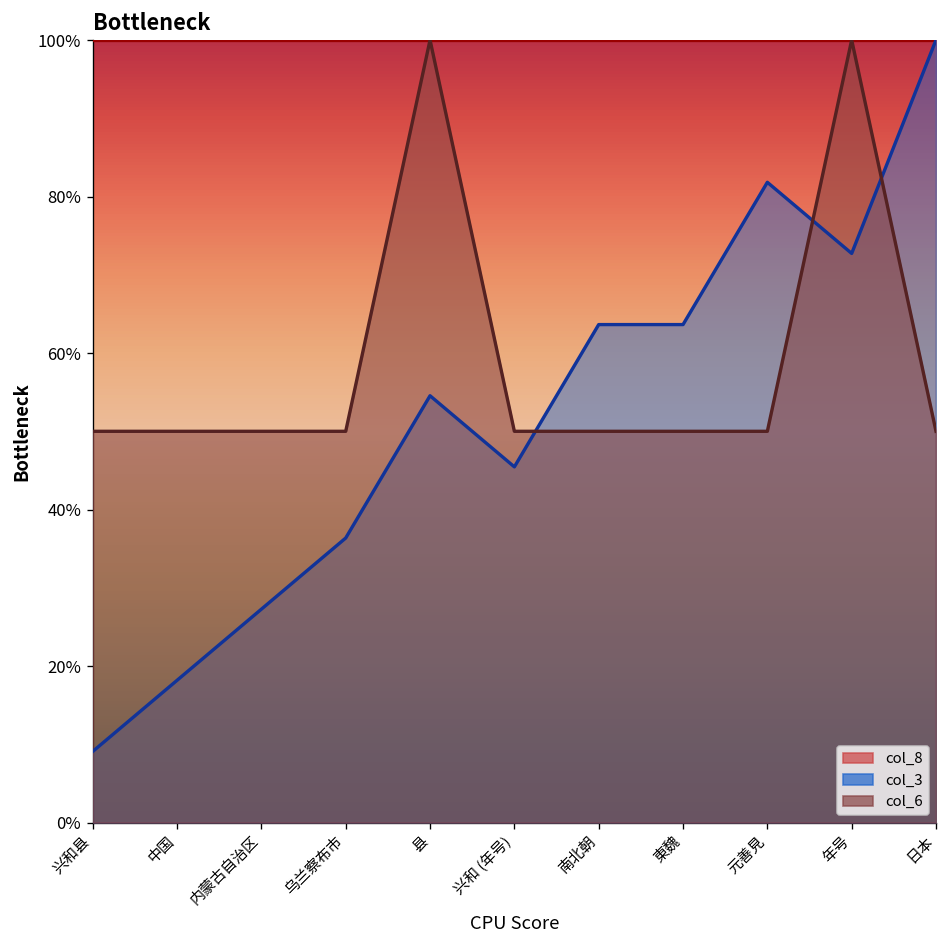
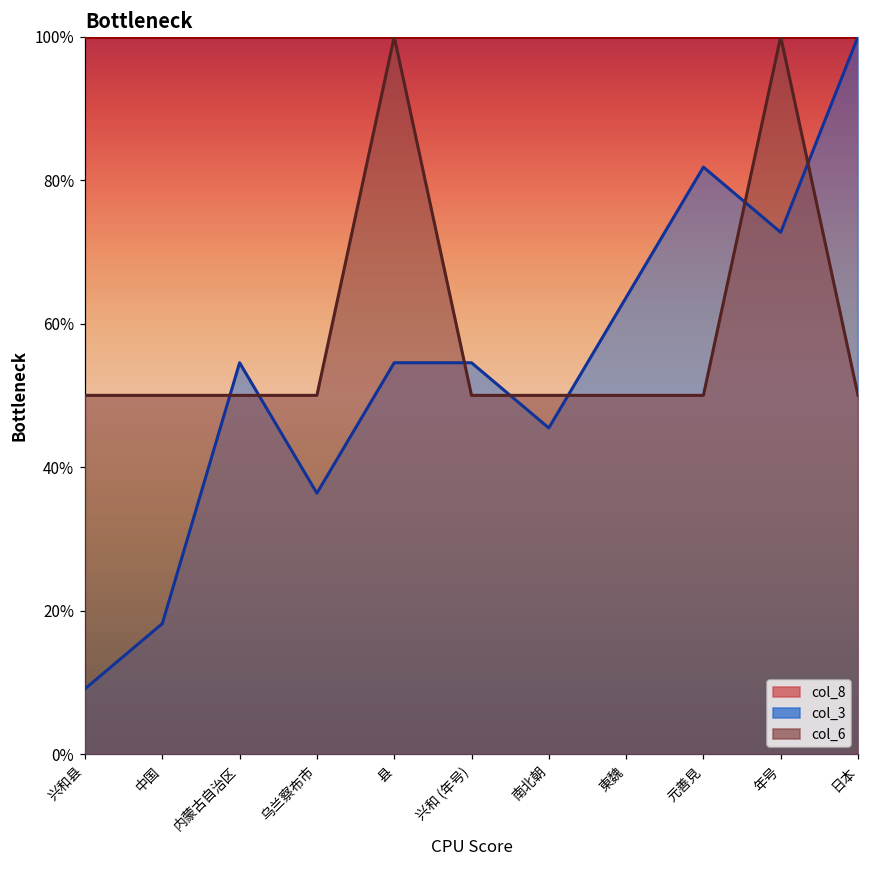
col_3, 内蒙古自治区: 27% -> 55%
col_3, 兴和 (年号): 45% -> 55%
col_3, 南北朝: 64% -> 45%
